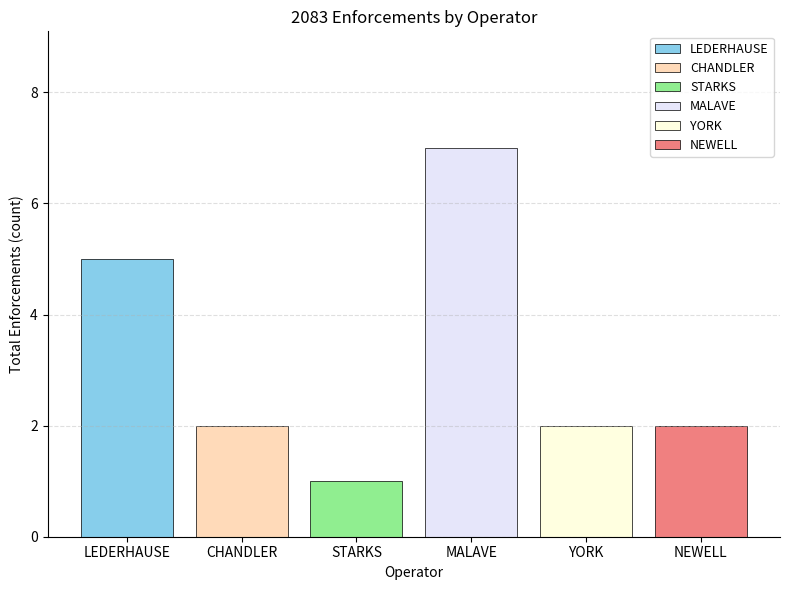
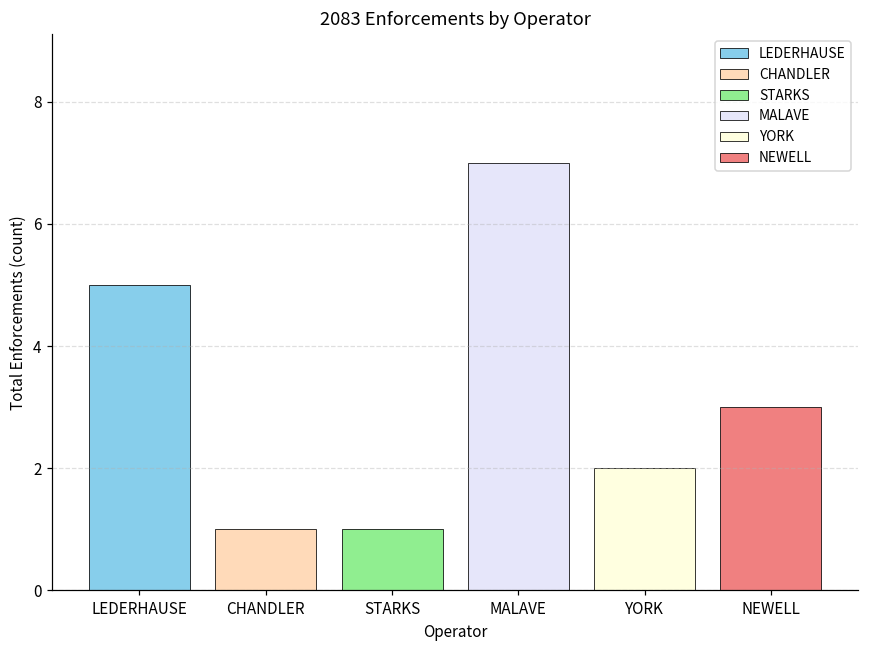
CHANDLER: 2 -> 1
NEWELL: 2 -> 3
